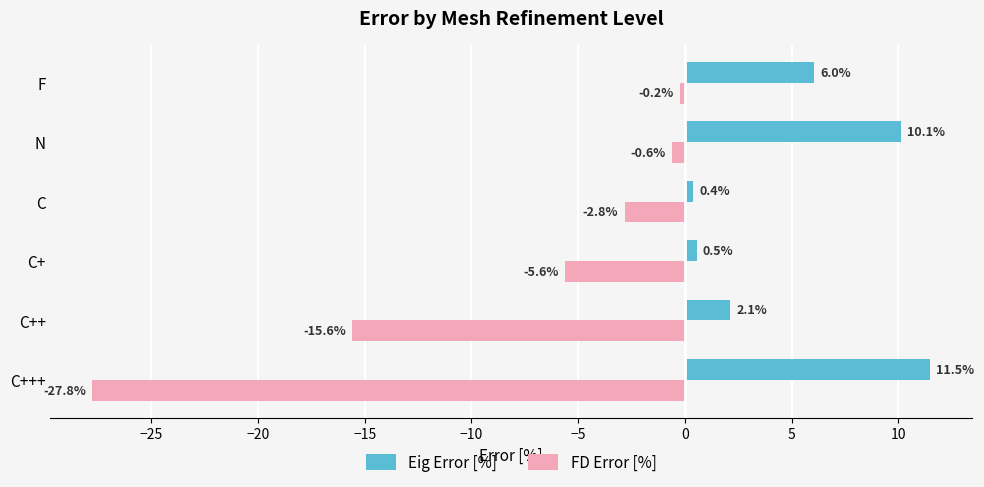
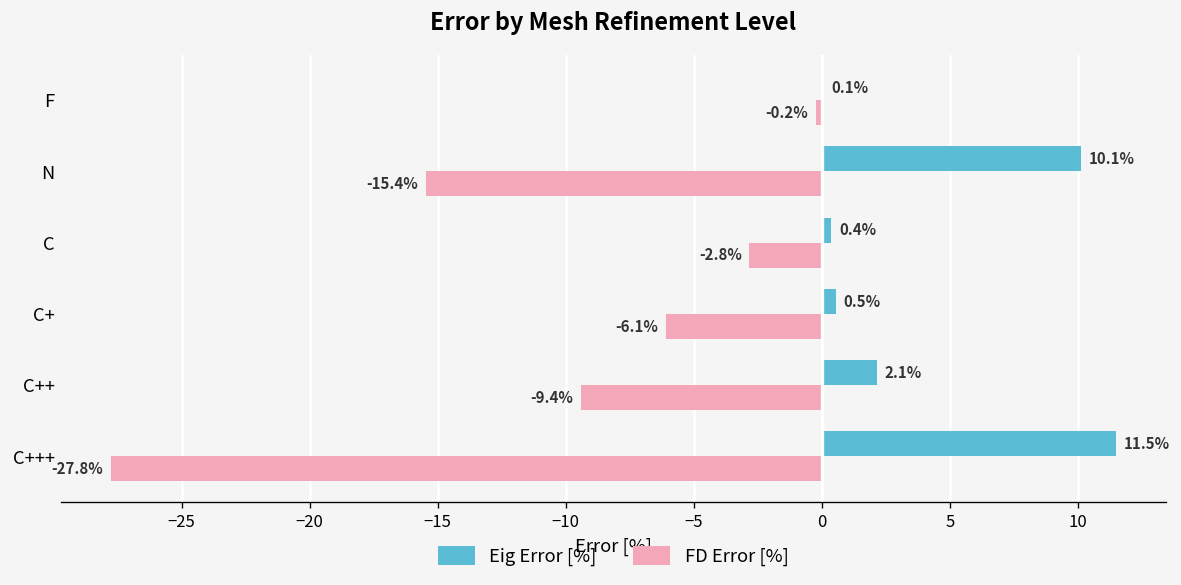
Eig Error [%], F: 6.0% -> 0.1%
FD Error [%], N: -0.6% -> -15.4%
FD Error [%], C+: -5.6% -> -6.1%
FD Error [%], C++: -15.6% -> -9.4%
